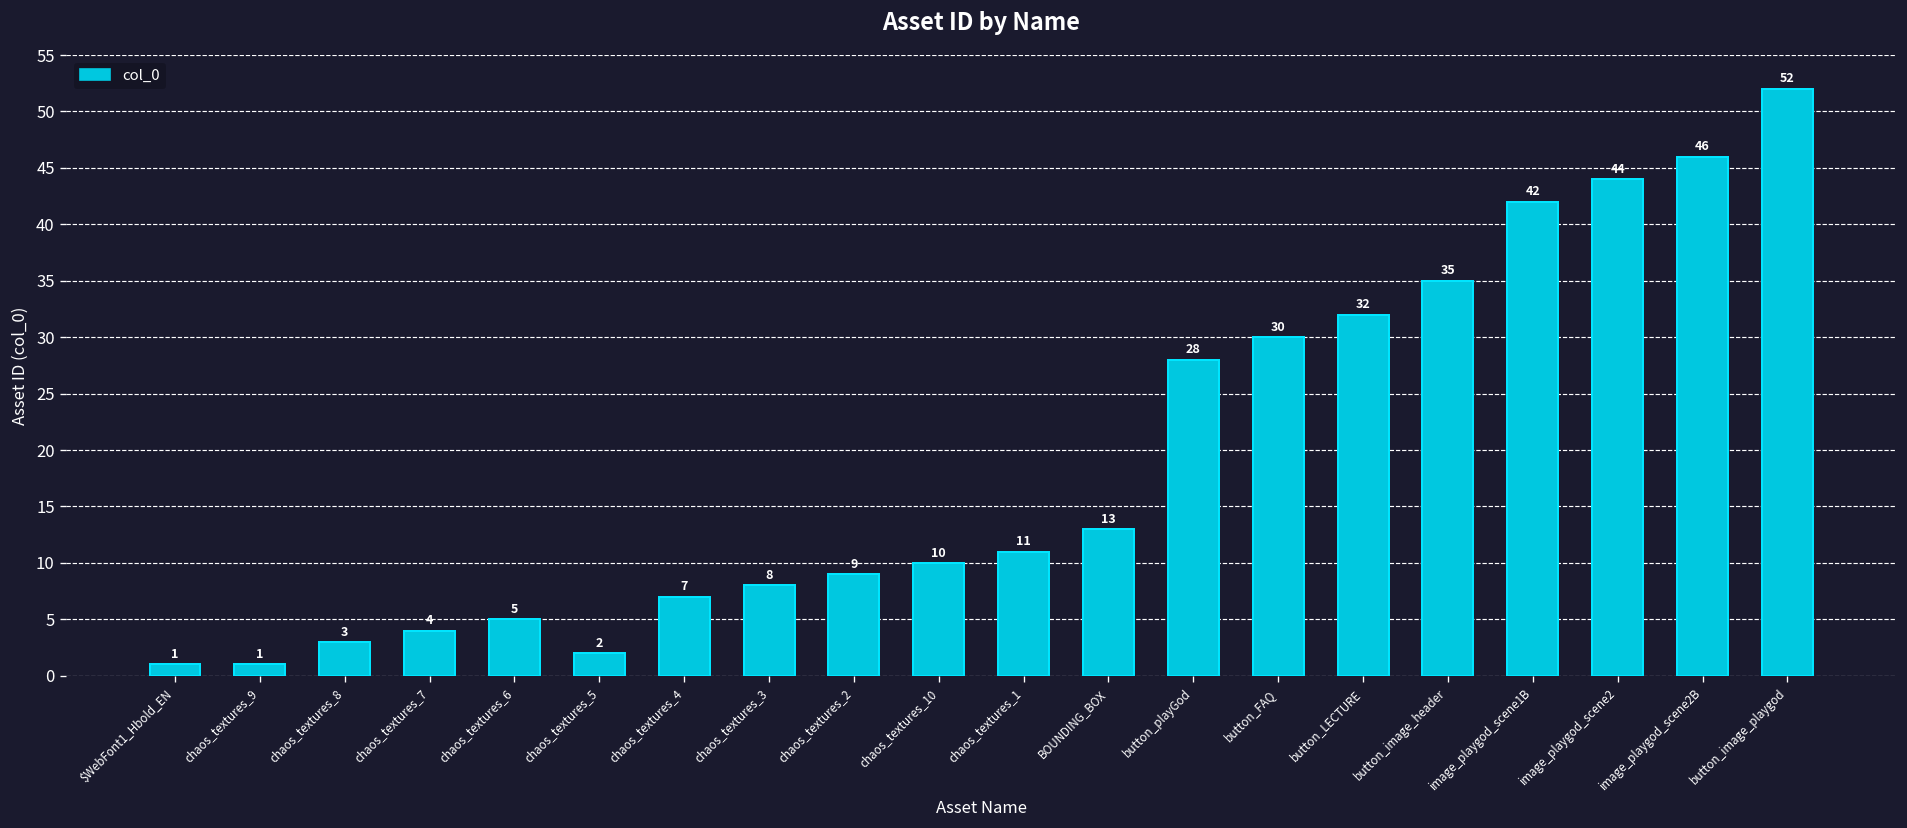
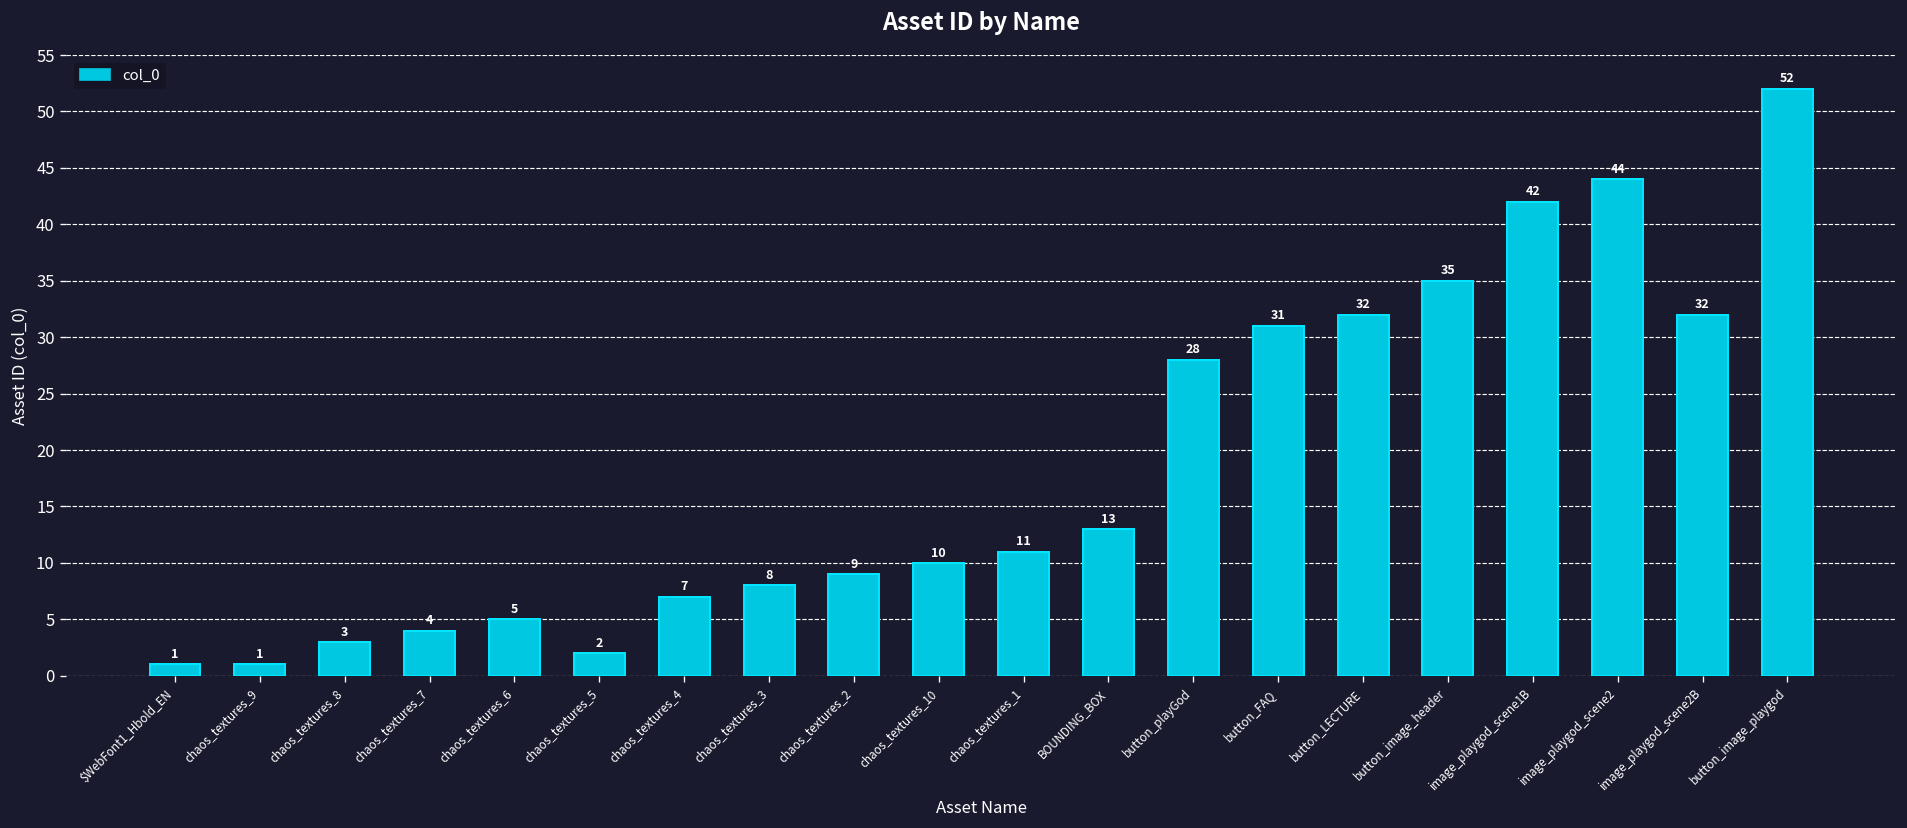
button_FAQ: 30 -> 31
image_playgod_scene2B: 46 -> 32
